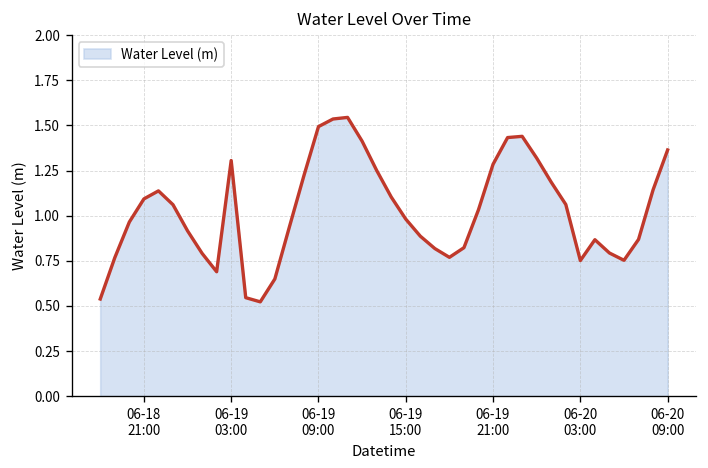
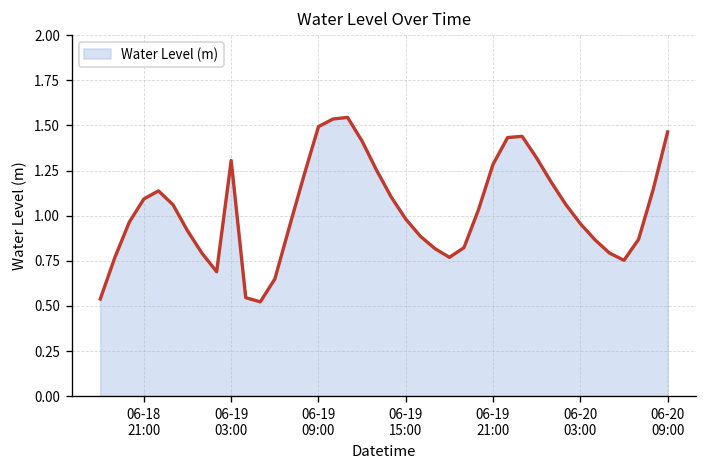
06-20 03:00: 0.75 -> 0.96
06-20 09:00: 1.36 -> 1.46
